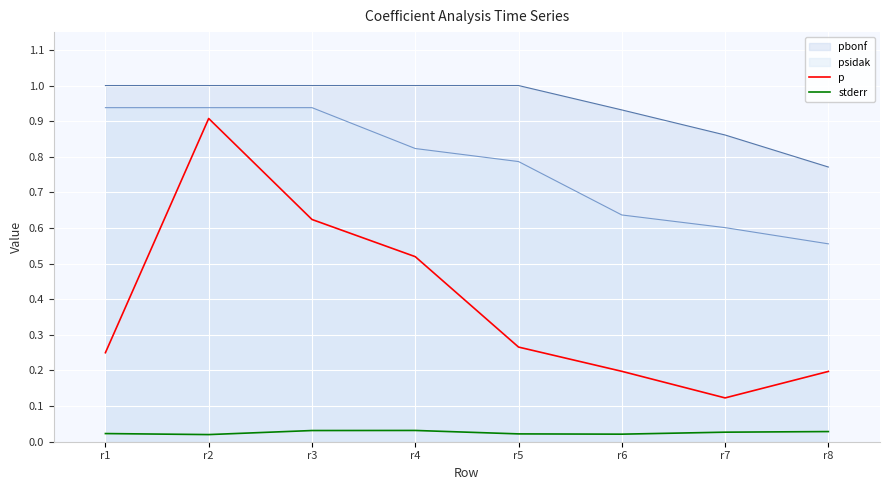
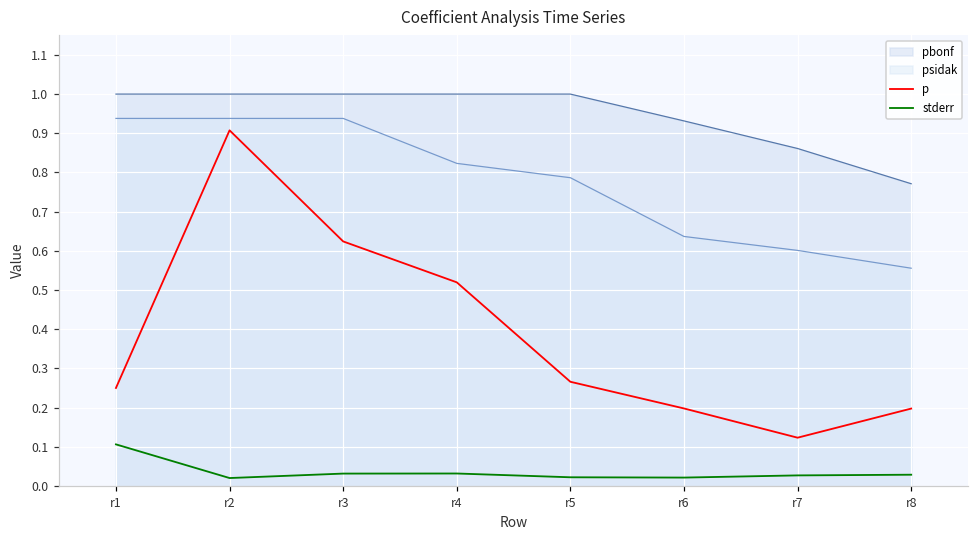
stderr, r1: 0.02 -> 0.11
